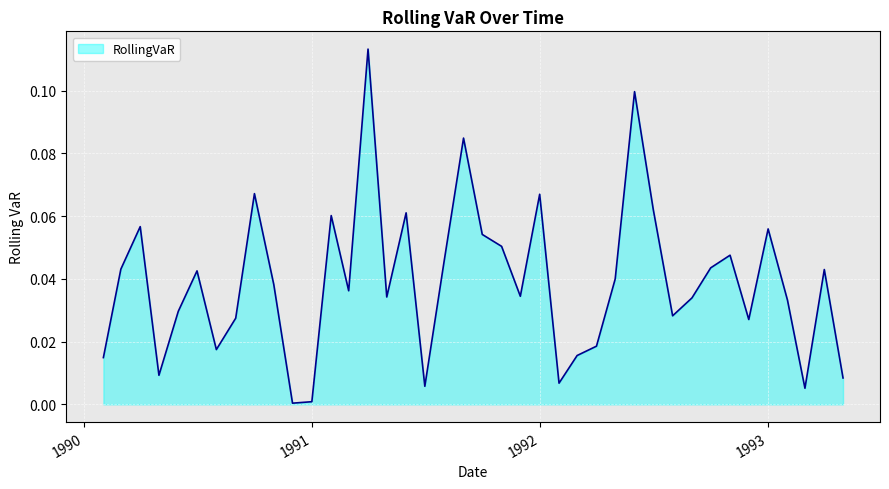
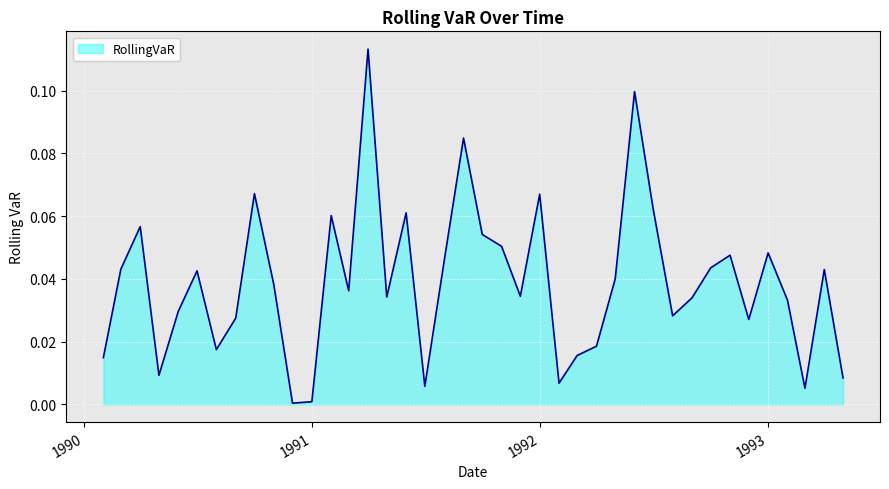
1993: 0.056 -> 0.048
